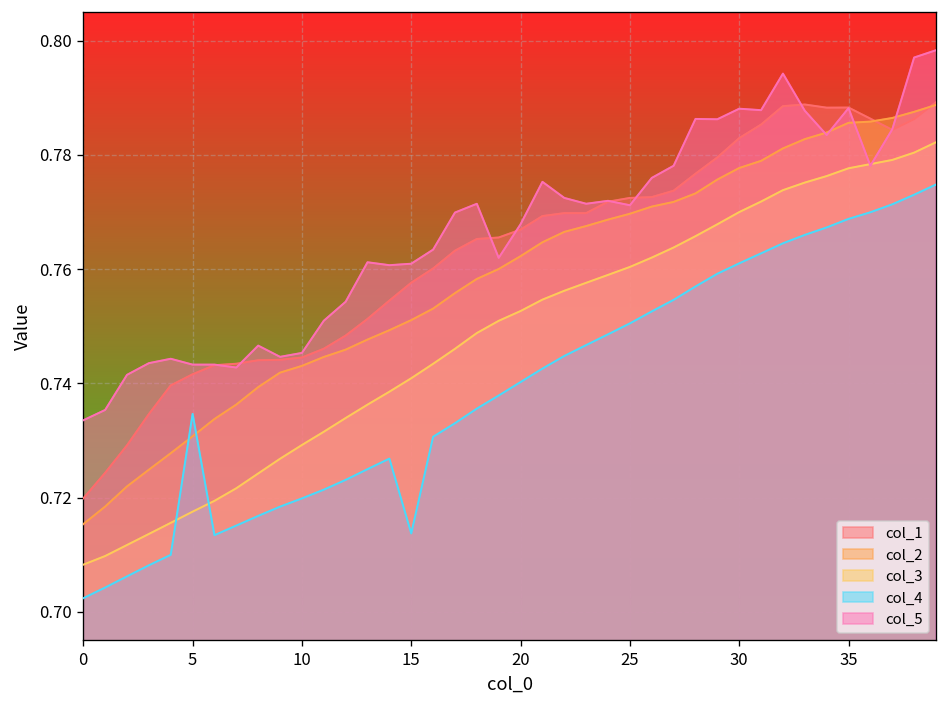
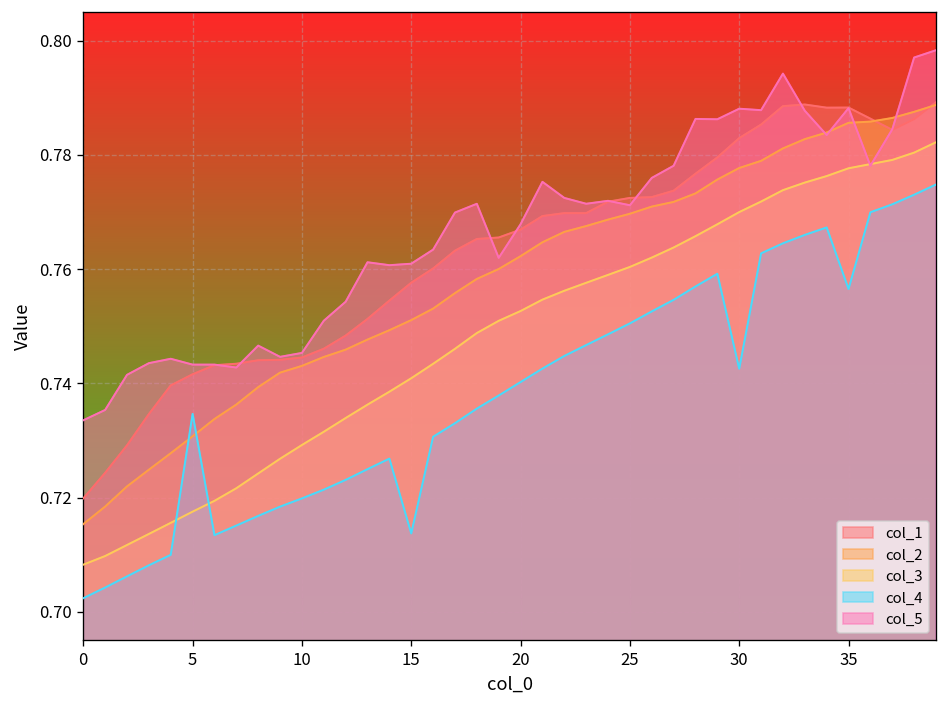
col_4, 30: 0.761 -> 0.743
col_4, 35: 0.769 -> 0.757
